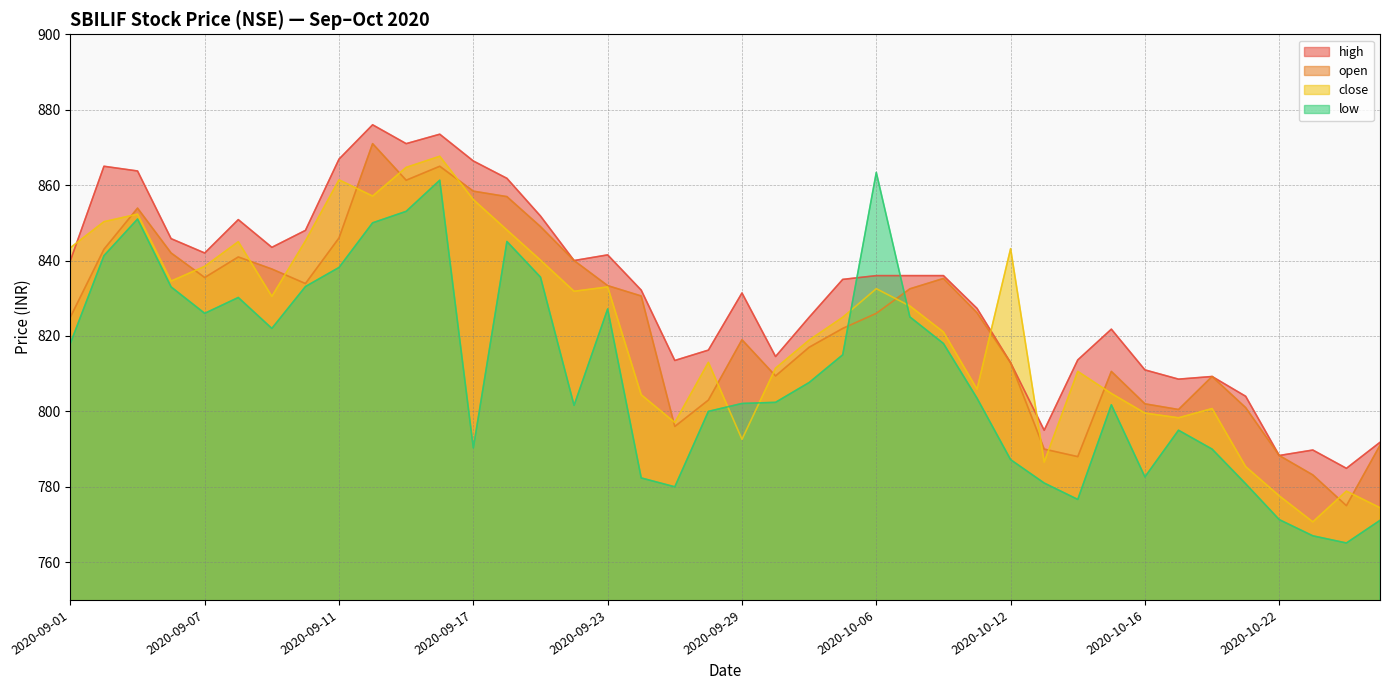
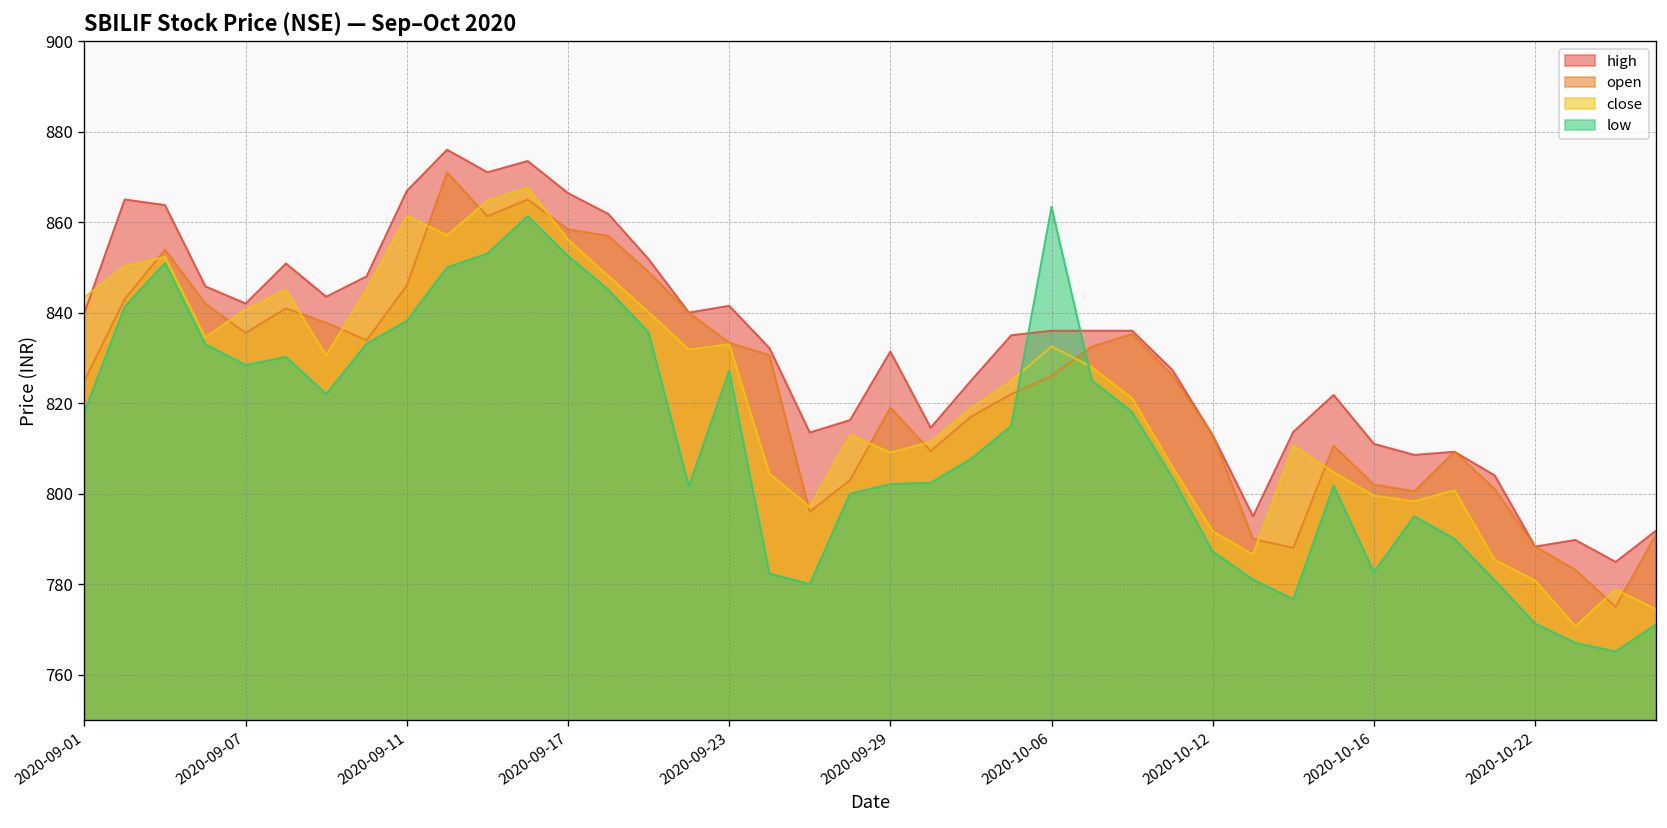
close, 2020-09-07: 838 -> 841
low, 2020-09-07: 826 -> 828
low, 2020-09-17: 790 -> 853
close, 2020-09-29: 793 -> 809
close, 2020-10-12: 843 -> 792
close, 2020-10-22: 778 -> 781
